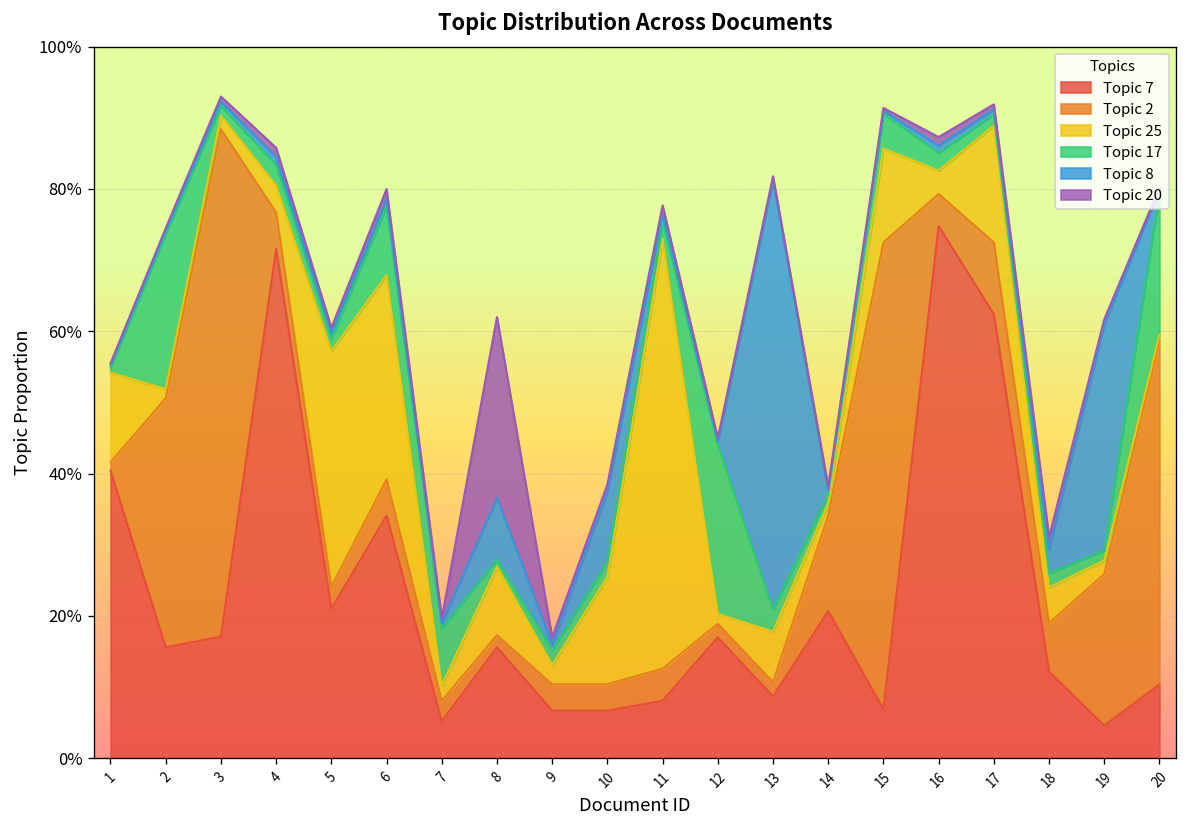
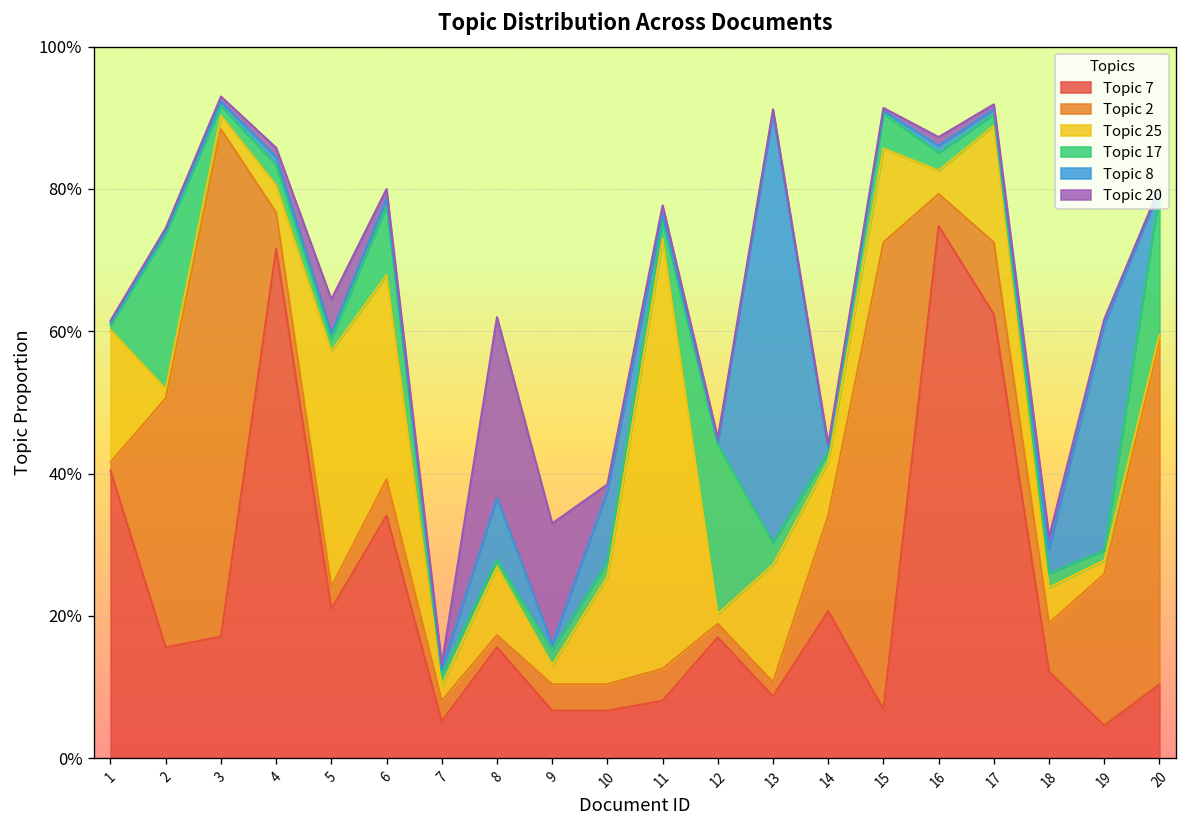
Topic 25, 1: 13% -> 19%
Topic 20, 5: 1% -> 5%
Topic 17, 7: 8% -> 2%
Topic 20, 9: 1% -> 17%
Topic 25, 13: 7% -> 17%
Topic 25, 14: 2% -> 8%
